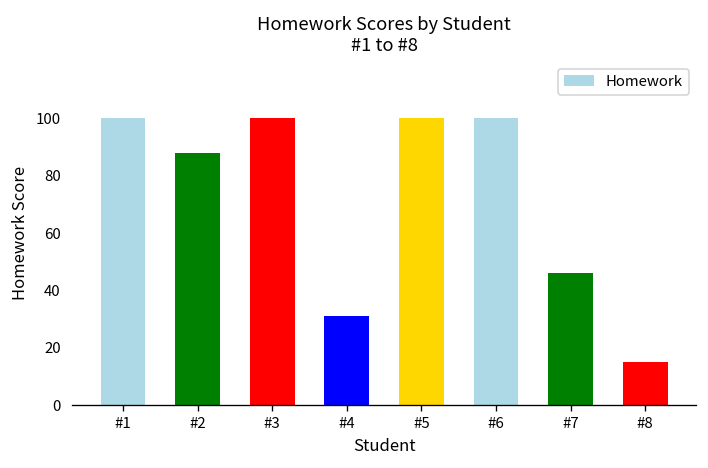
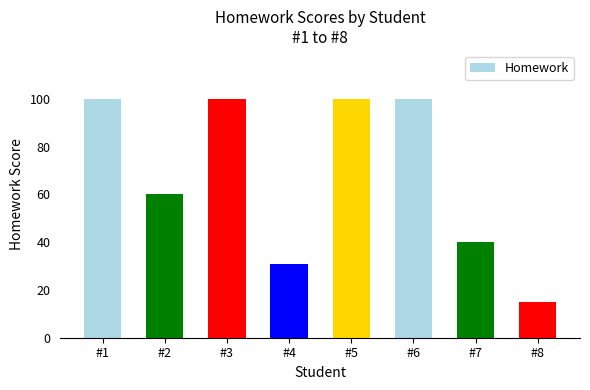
#2: 88 -> 60
#7: 46 -> 40
